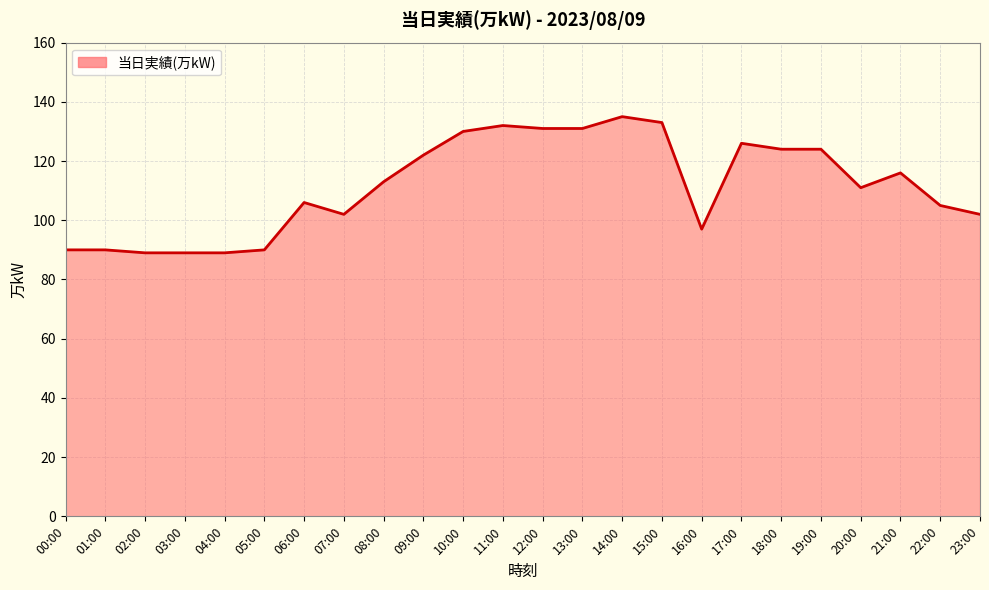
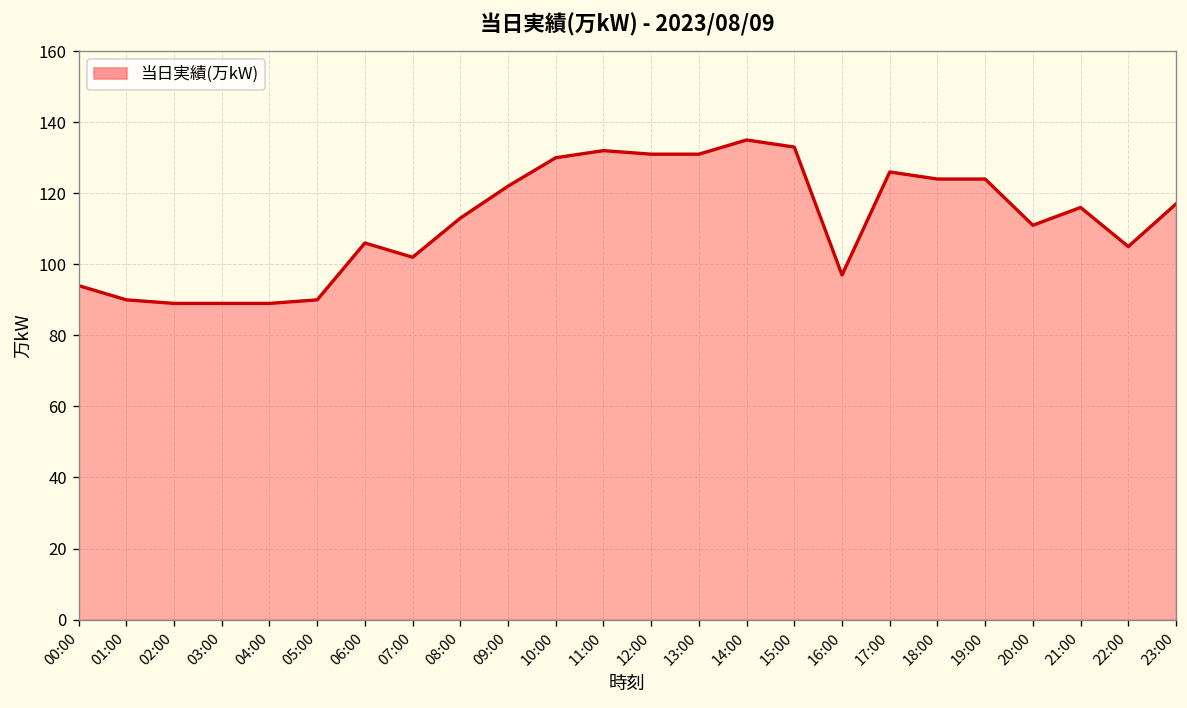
00:00: 90 -> 94
23:00: 102 -> 117
